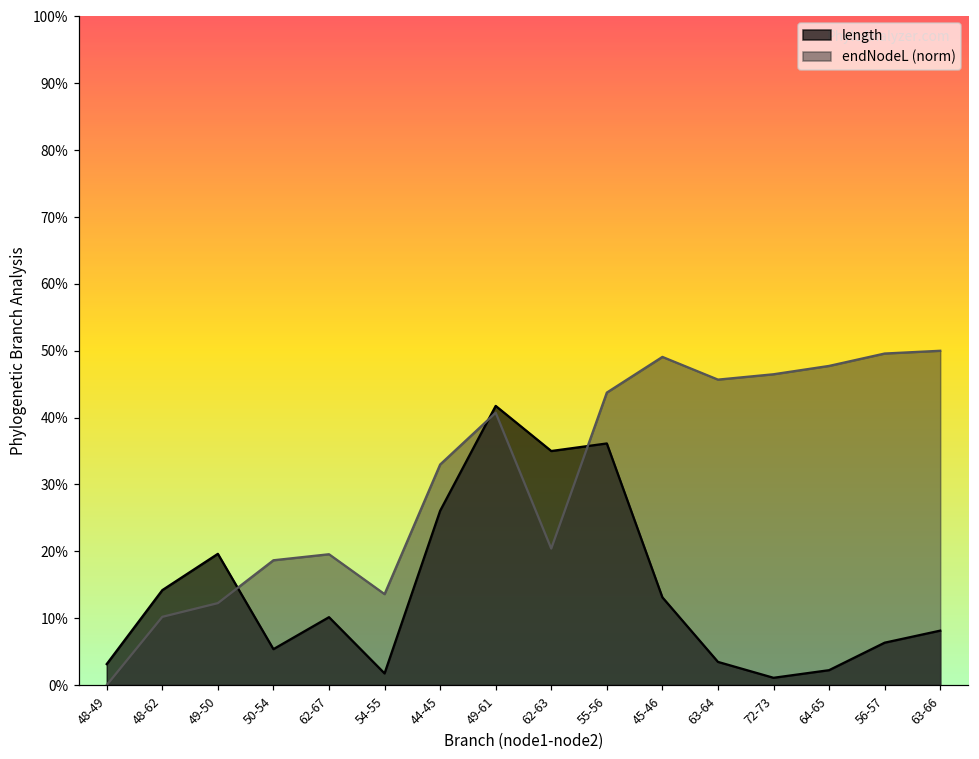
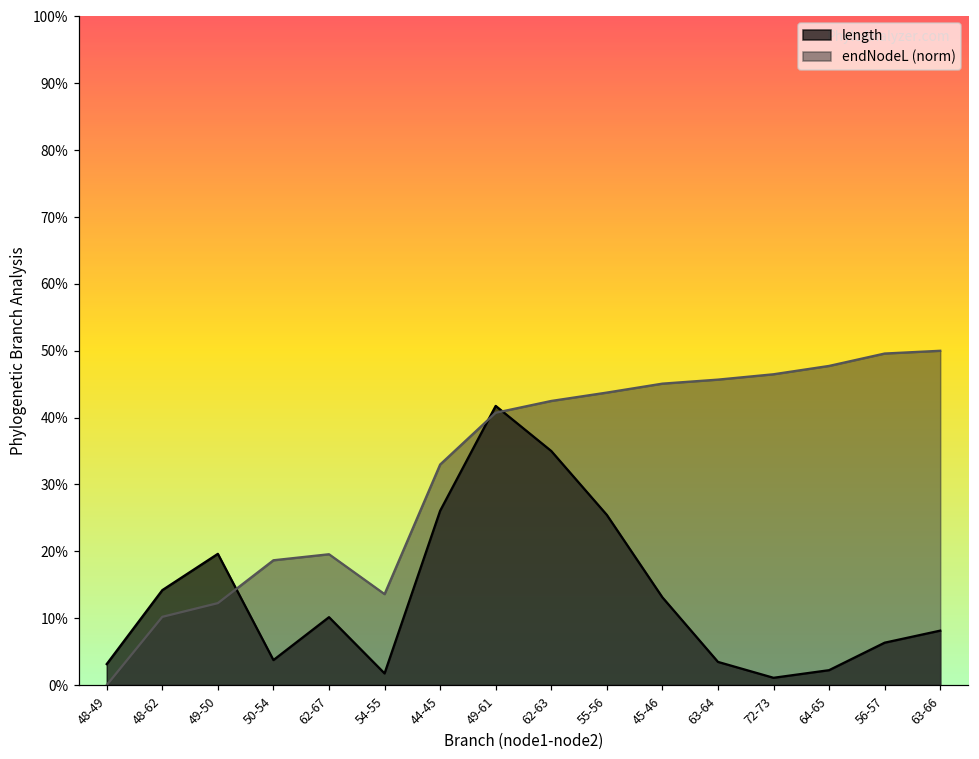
length, 50-54: 5% -> 4%
endNodeL (norm), 62-63: 20% -> 42%
length, 55-56: 36% -> 25%
endNodeL (norm), 45-46: 49% -> 45%
